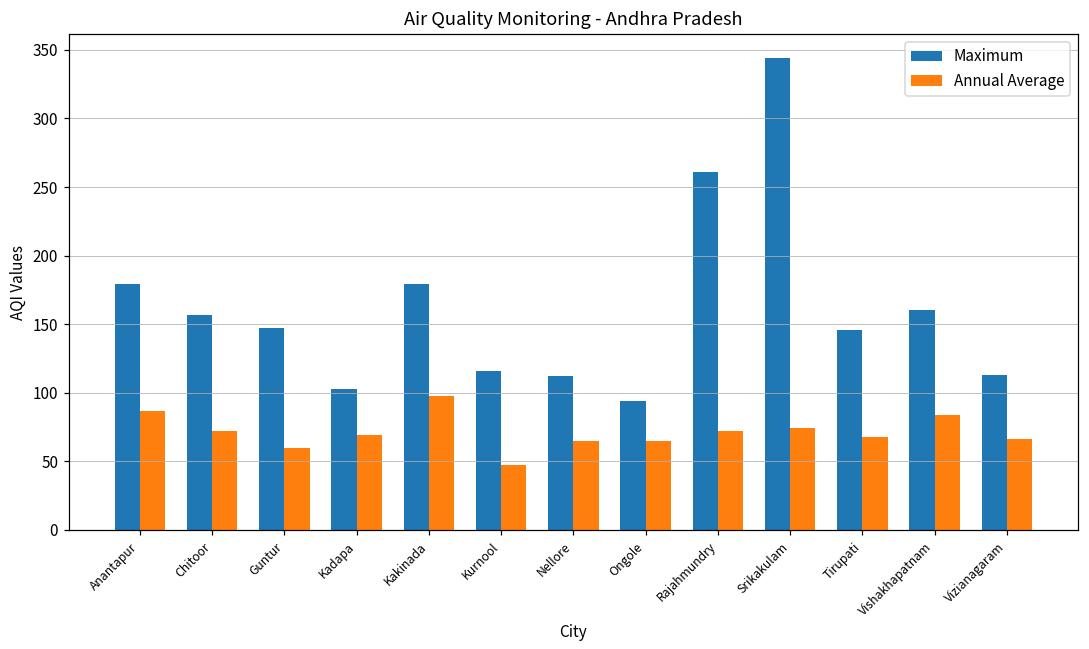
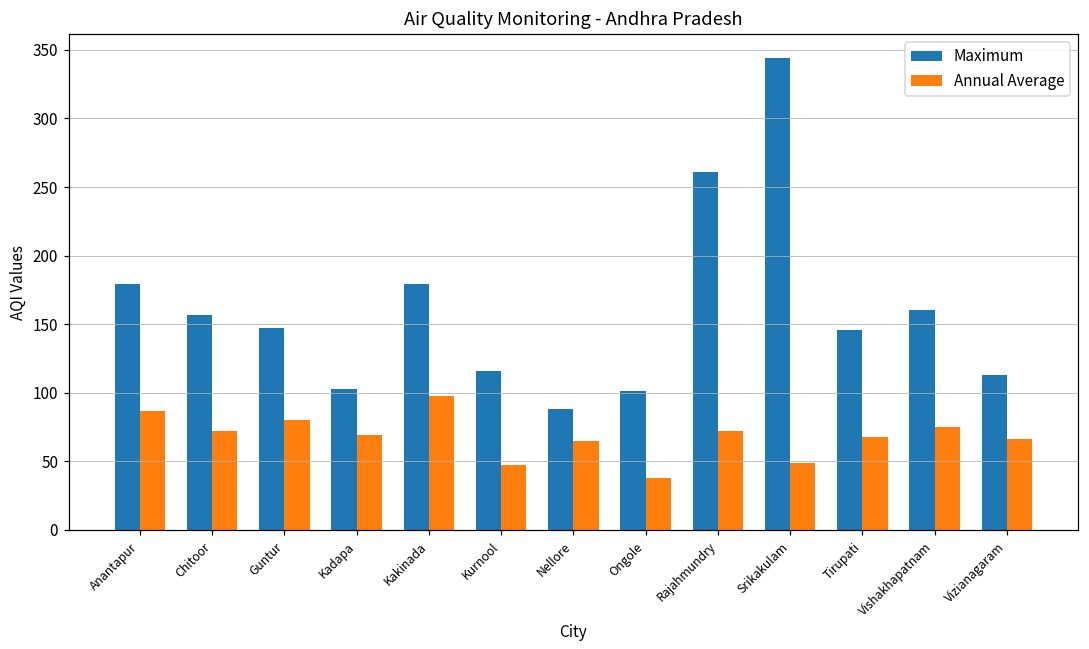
Annual Average, Guntur: 60 -> 80
Maximum, Nellore: 112 -> 88
Maximum, Ongole: 94 -> 101
Annual Average, Ongole: 65 -> 38
Annual Average, Srikakulam: 74 -> 49
Annual Average, Vishakhapatnam: 84 -> 75
